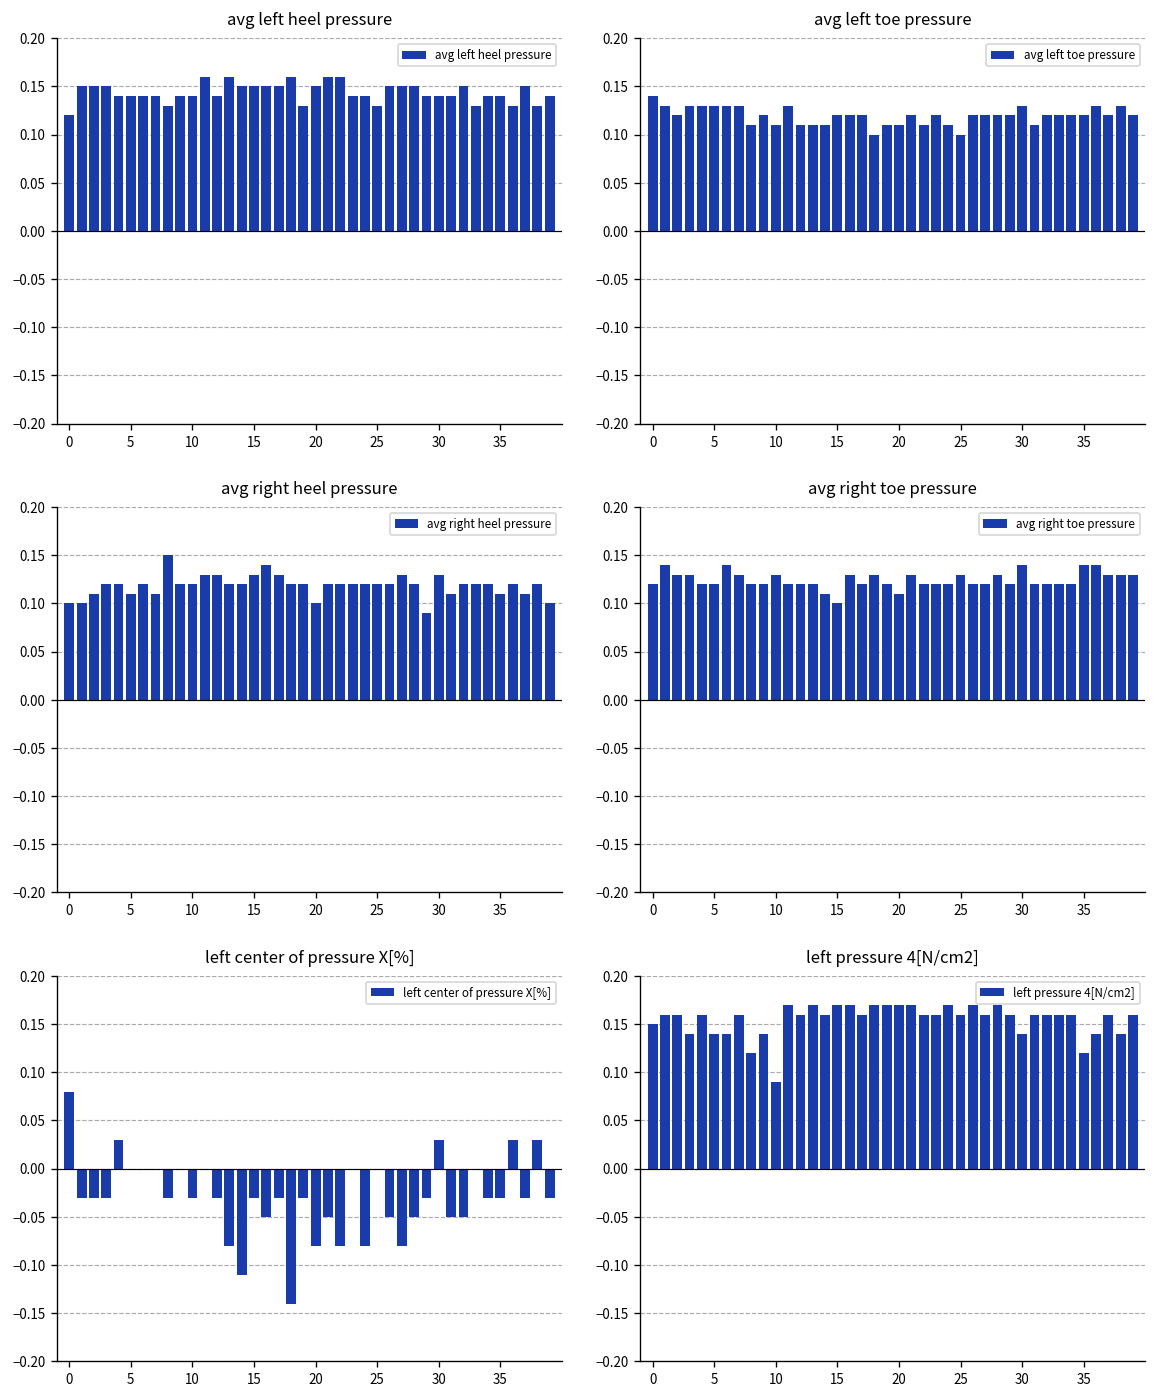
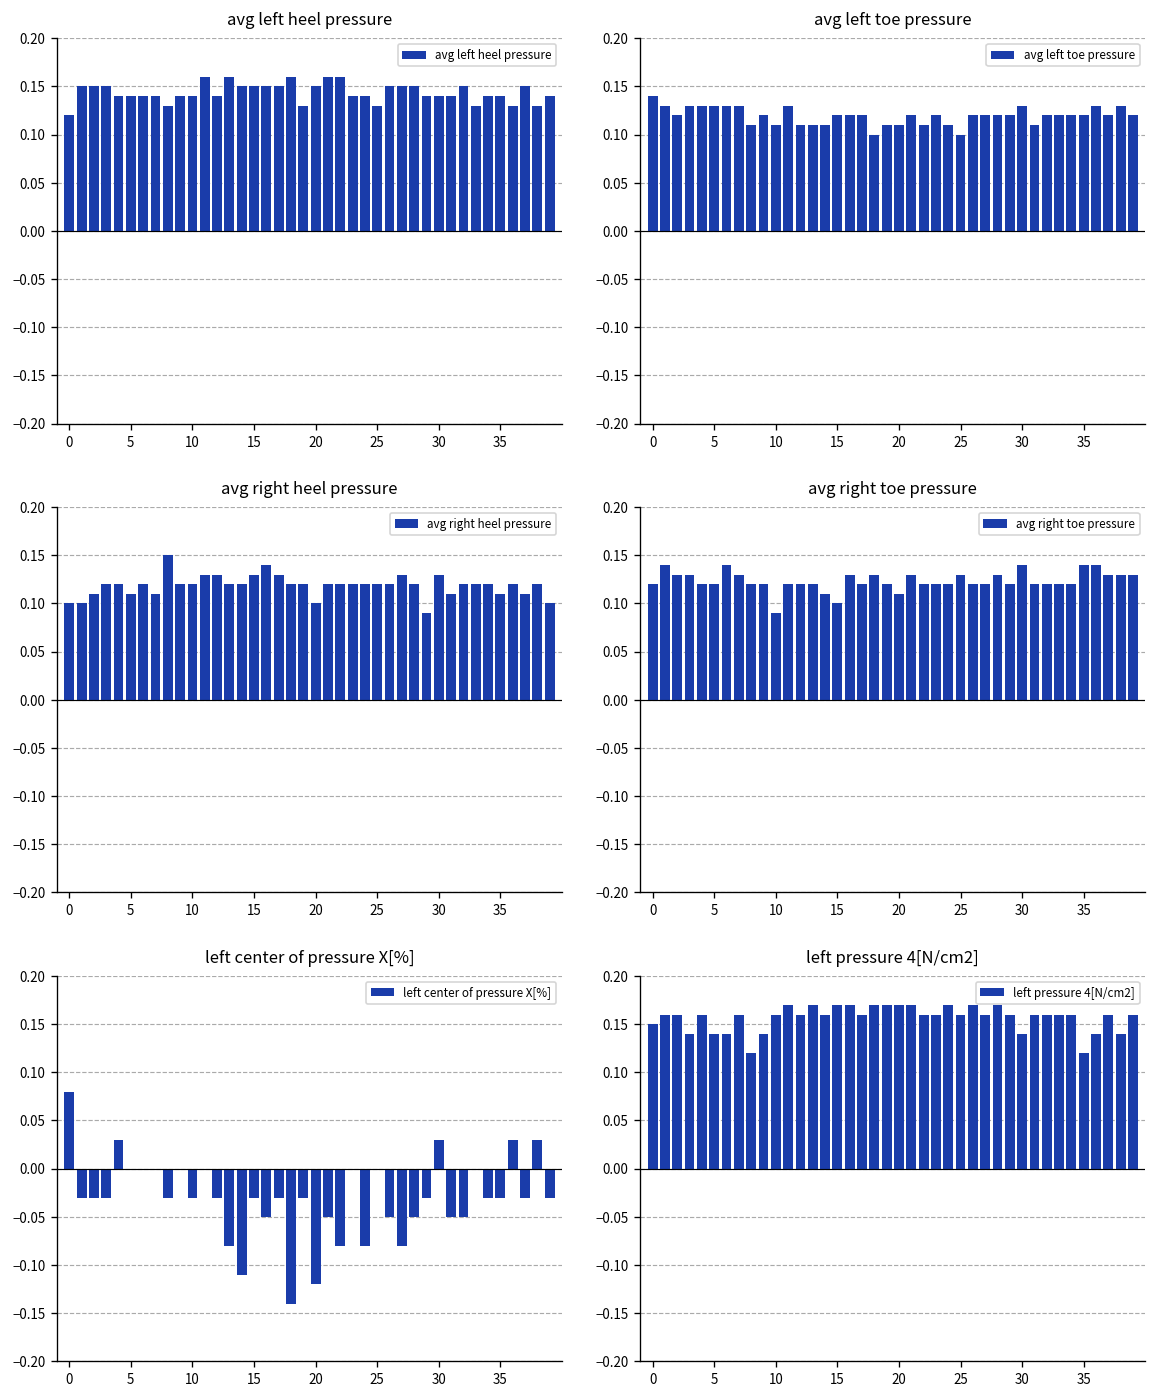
avg right toe pressure, 10: 0.13 -> 0.09
left center of pressure X[%], 20: -0.08 -> -0.12
left pressure 4[N/cm2], 10: 0.09 -> 0.16
